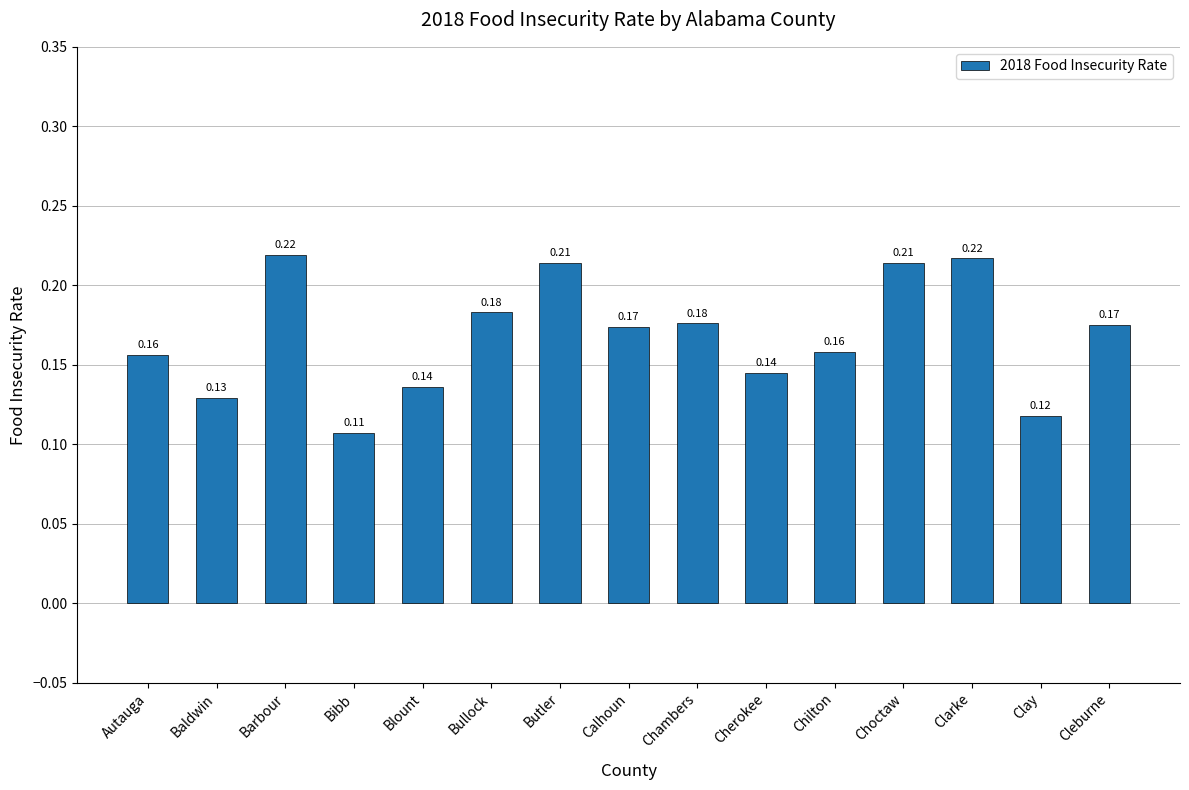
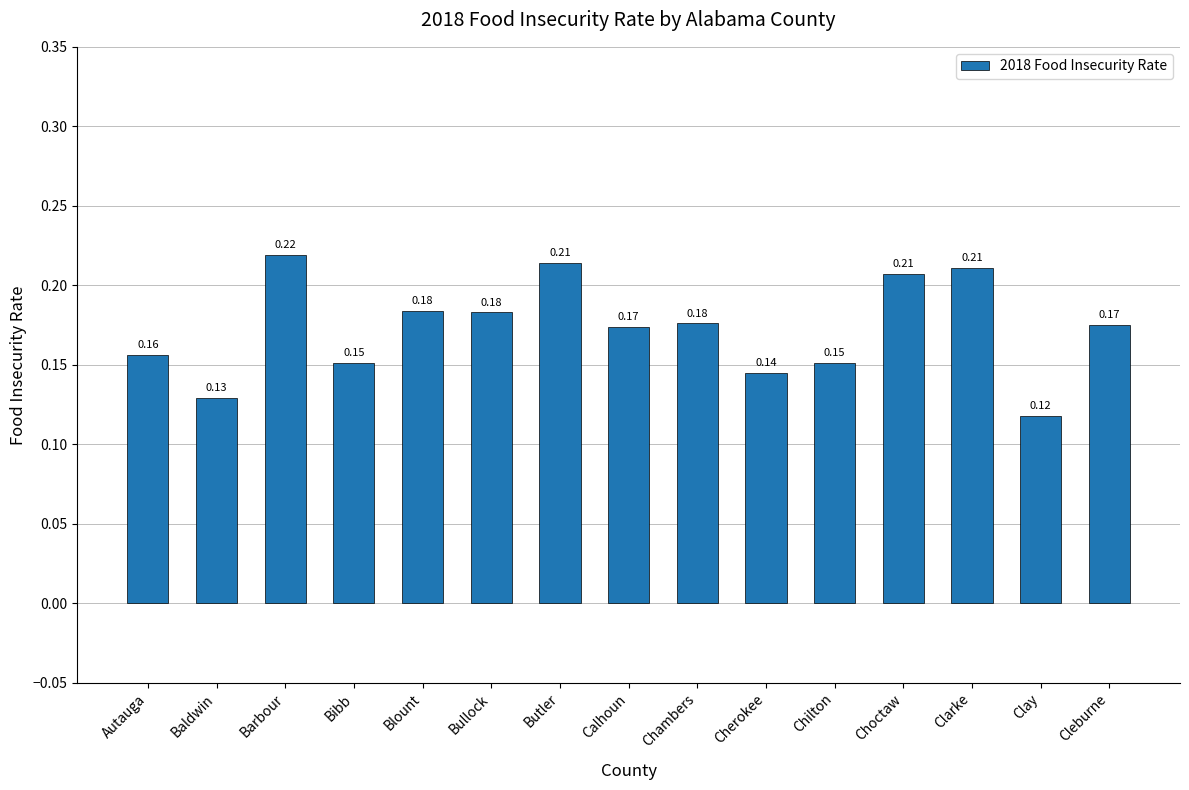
Bibb: 0.11 -> 0.15
Blount: 0.14 -> 0.18
Chilton: 0.16 -> 0.15
Choctaw: 0.214 -> 0.207
Clarke: 0.22 -> 0.21
